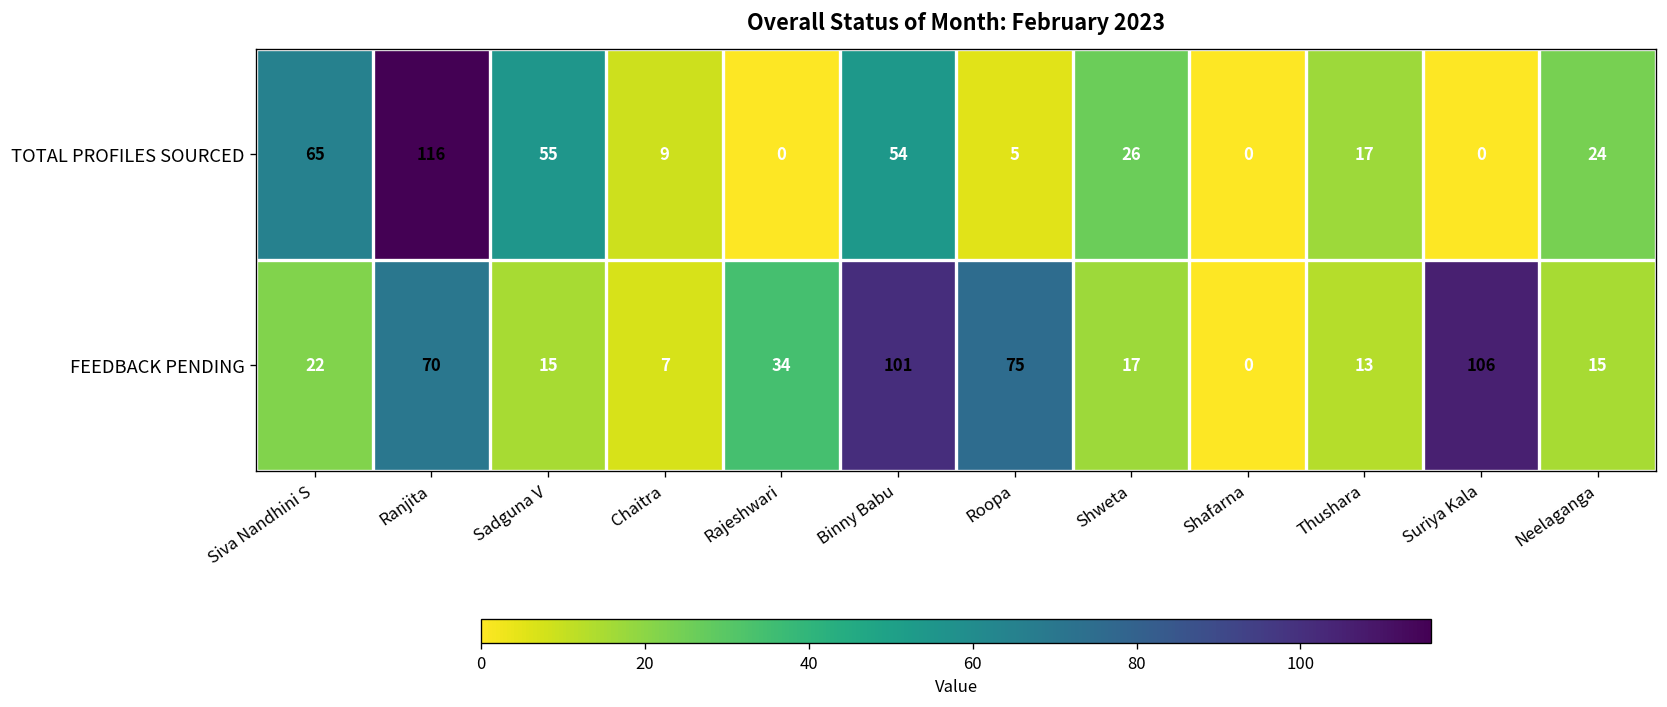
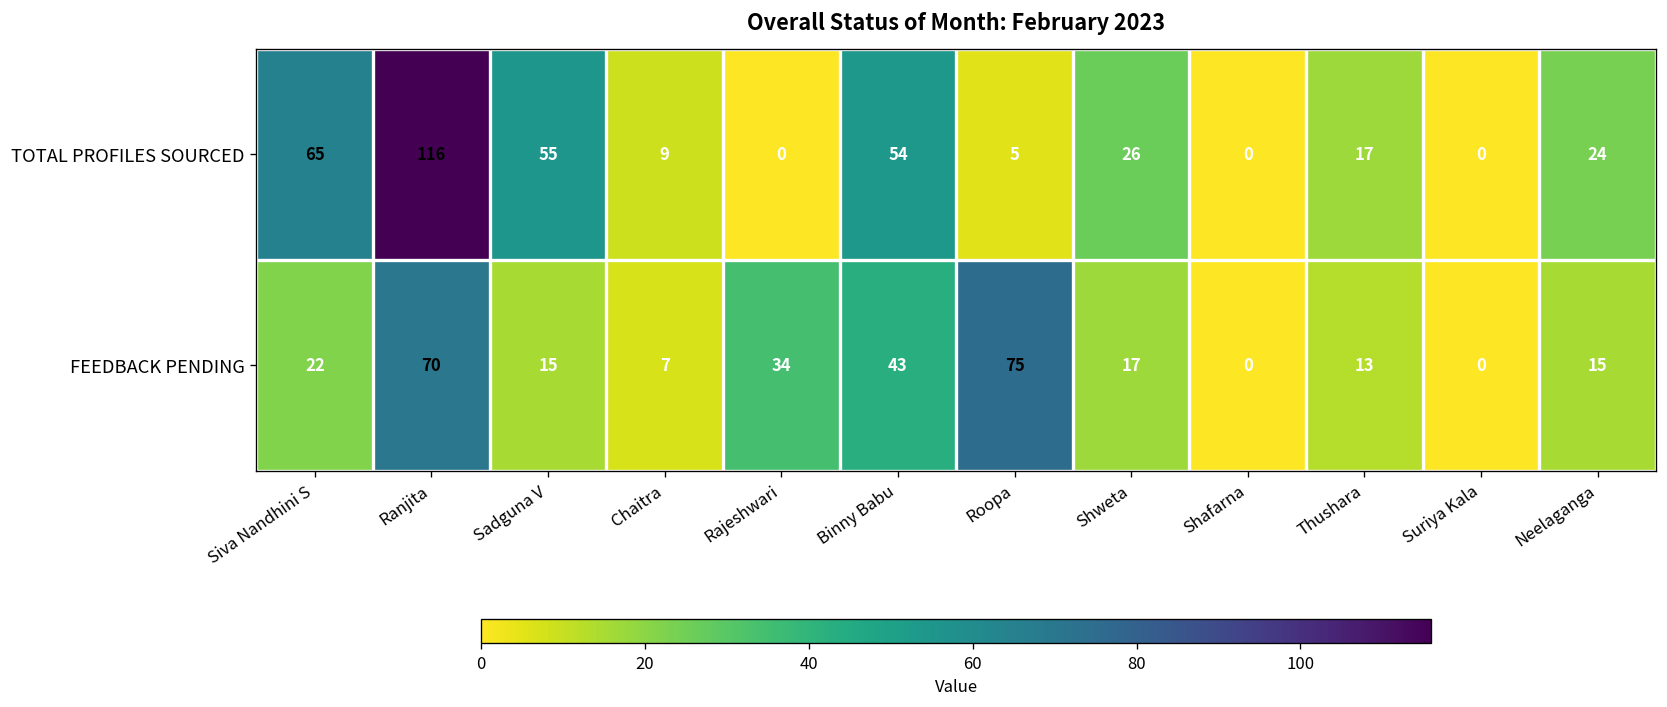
FEEDBACK PENDING, Binny Babu: 101 -> 43
FEEDBACK PENDING, Suriya Kala: 106 -> 0
